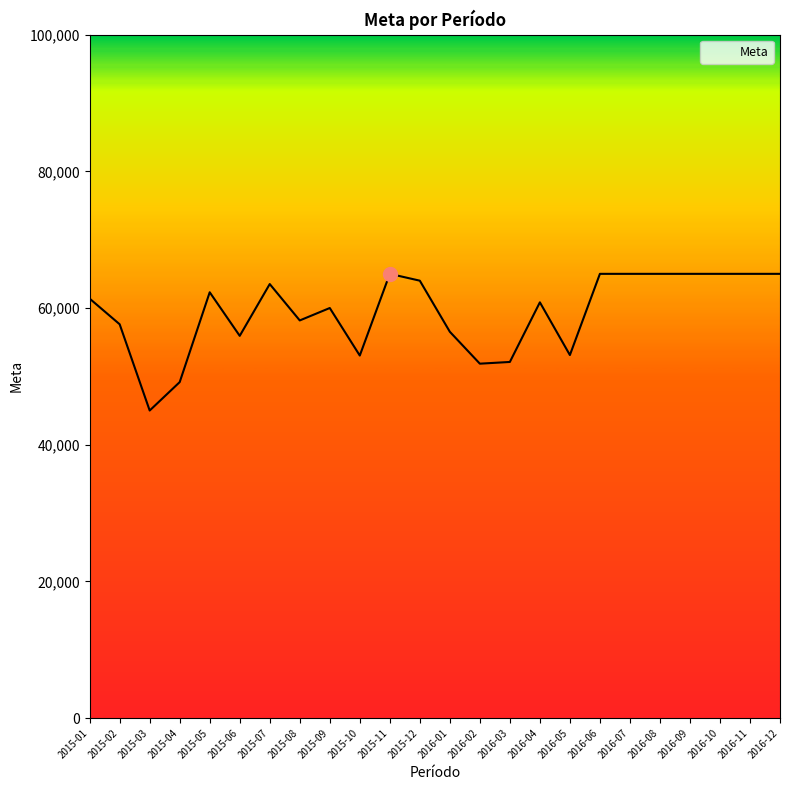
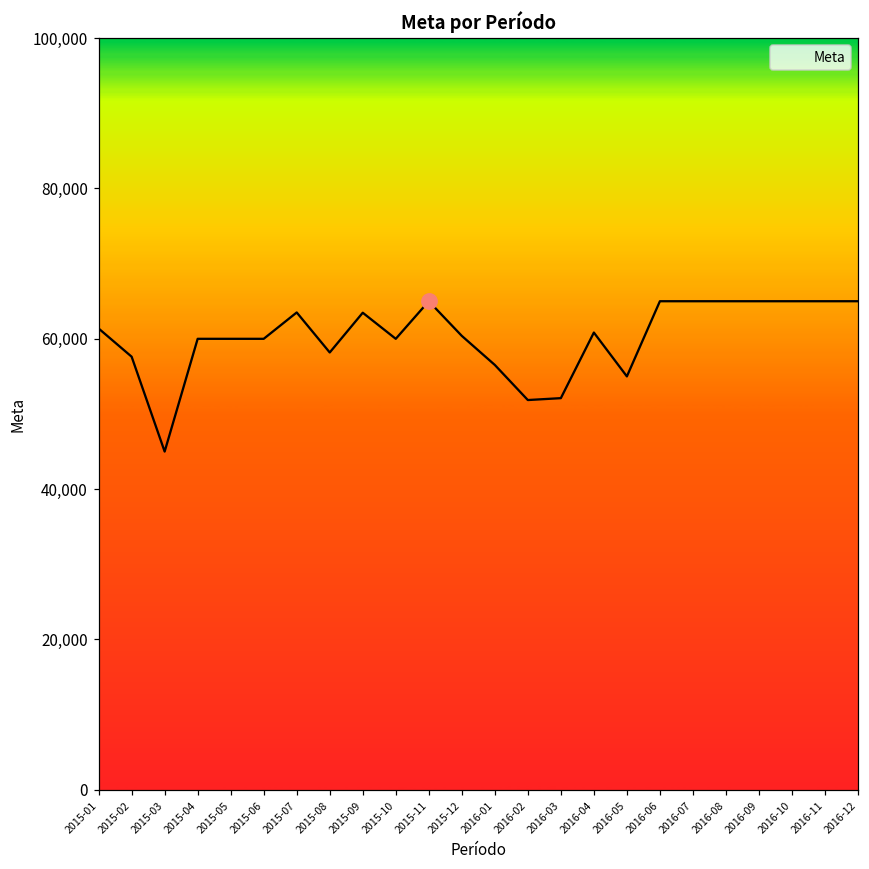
Meta, 2015-04: 49,000 -> 60,000
Meta, 2015-05: 62,000 -> 60,000
Meta, 2015-06: 56,000 -> 60,000
Meta, 2015-09: 60,000 -> 63,000
Meta, 2015-10: 53,000 -> 60,000
Meta, 2015-12: 64,000 -> 60,000
Meta, 2016-05: 53,000 -> 55,000
